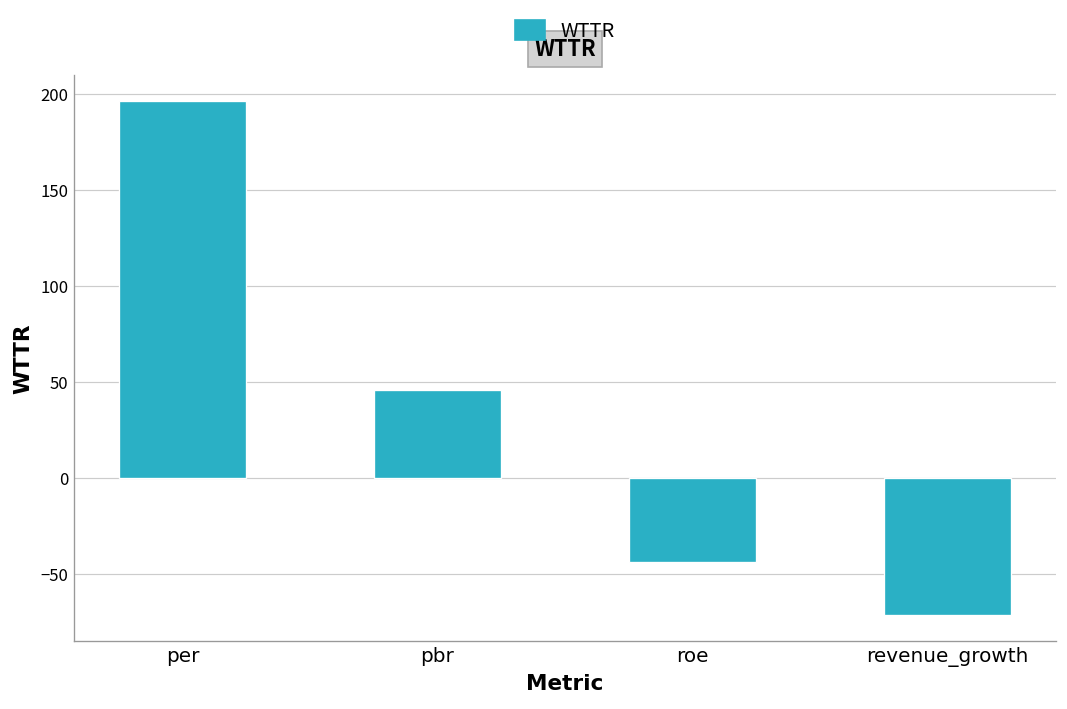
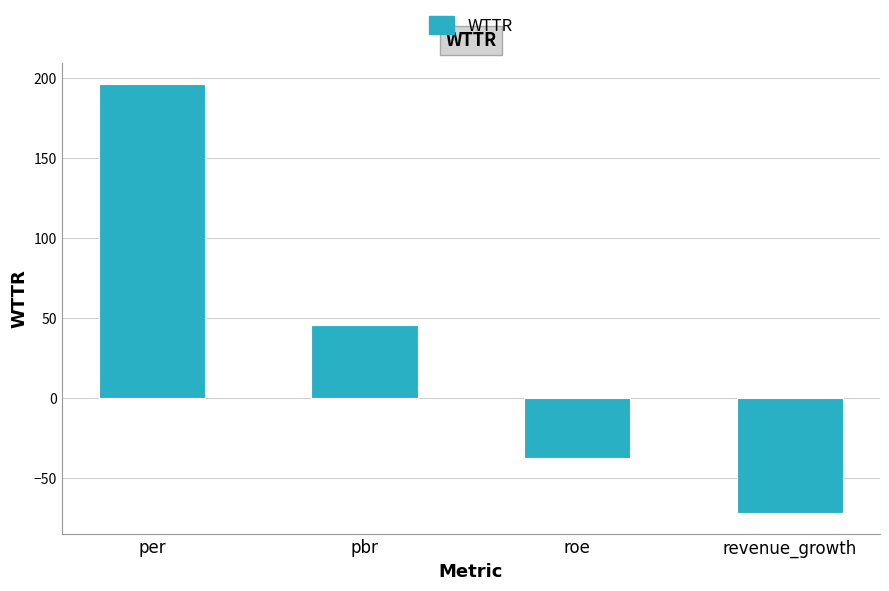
roe: -44 -> -37
